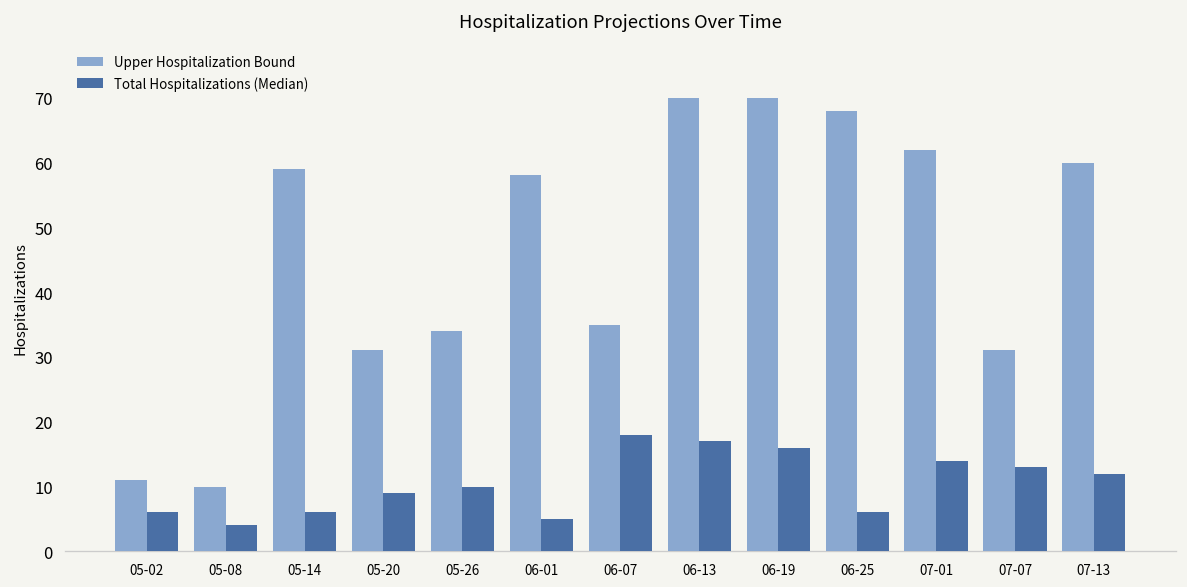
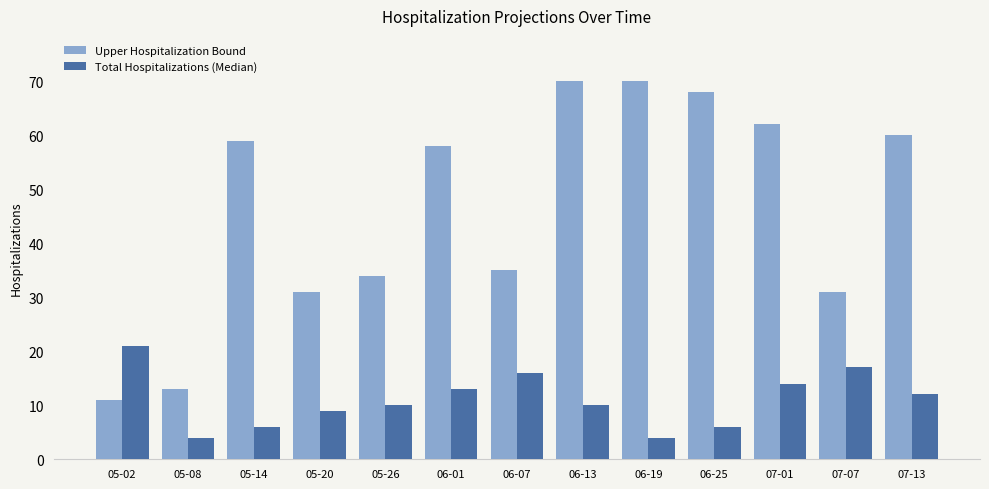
Total Hospitalizations (Median), 05-02: 6 -> 21
Upper Hospitalization Bound, 05-08: 10 -> 13
Total Hospitalizations (Median), 06-01: 5 -> 13
Total Hospitalizations (Median), 06-07: 18 -> 16
Total Hospitalizations (Median), 06-13: 17 -> 10
Total Hospitalizations (Median), 06-19: 16 -> 4
Total Hospitalizations (Median), 07-07: 13 -> 17
